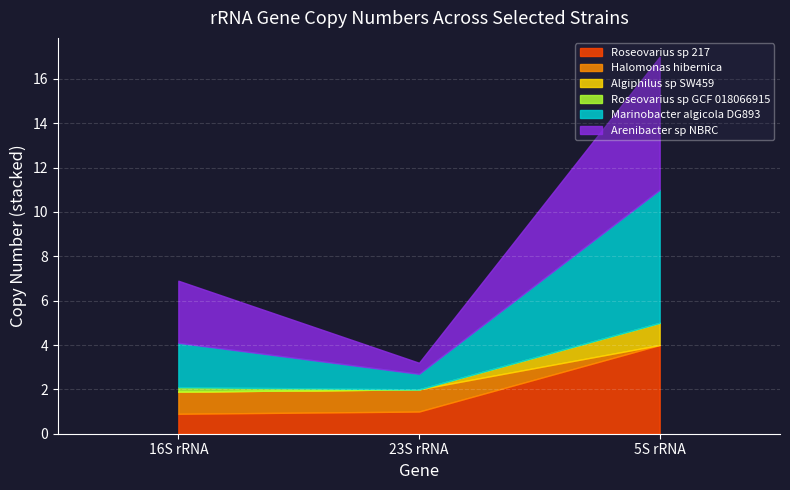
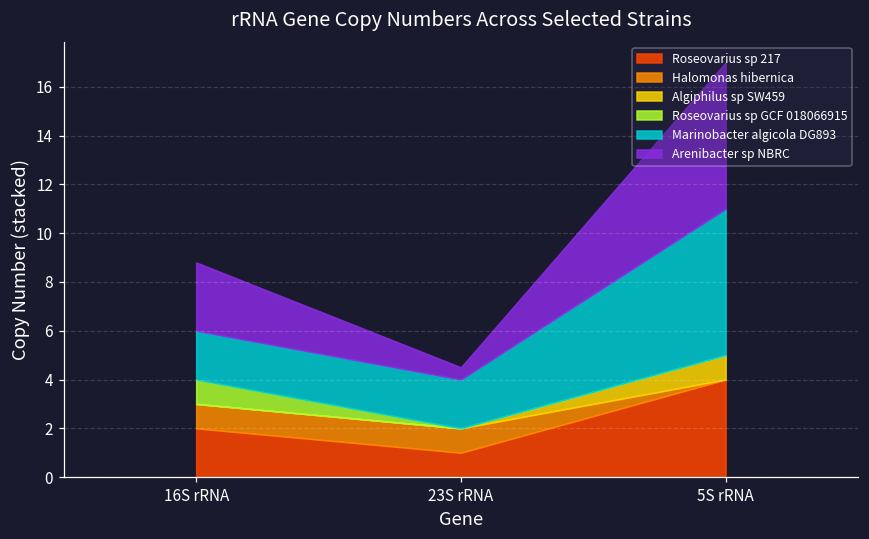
Roseovarius sp 217, 16S rRNA: 0.9 -> 2.0
Roseovarius sp GCF 018066915, 16S rRNA: 0.2 -> 1.0
Marinobacter algicola DG893, 23S rRNA: 0.7 -> 2.0
